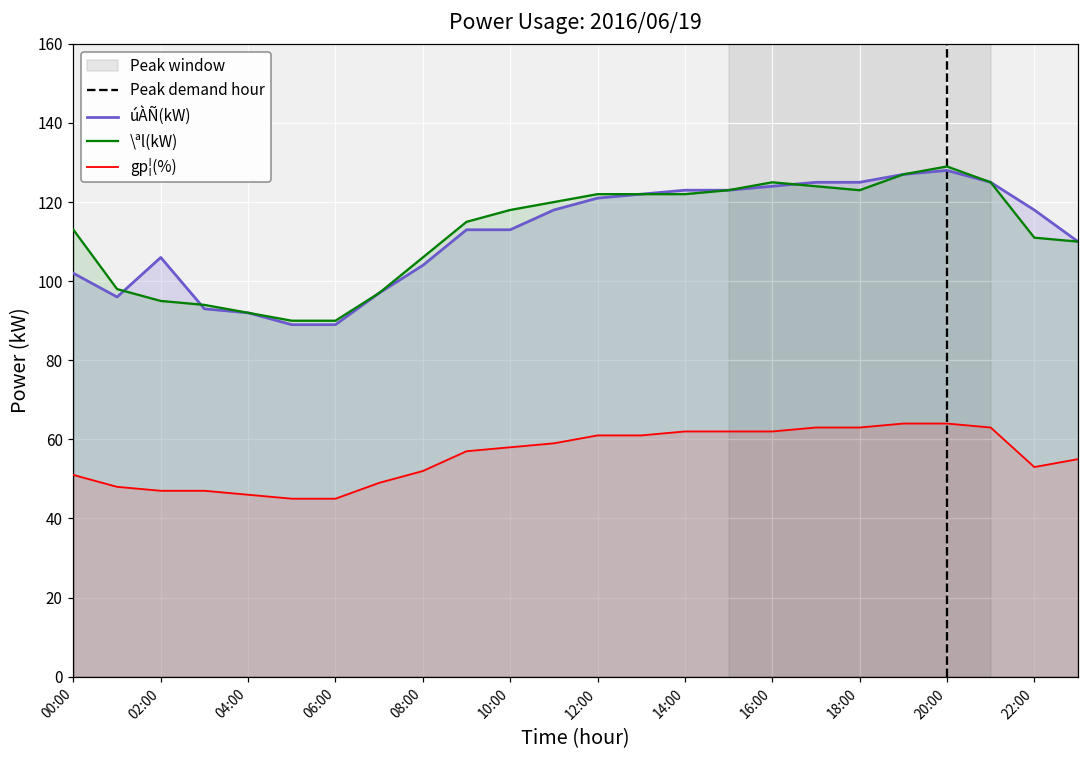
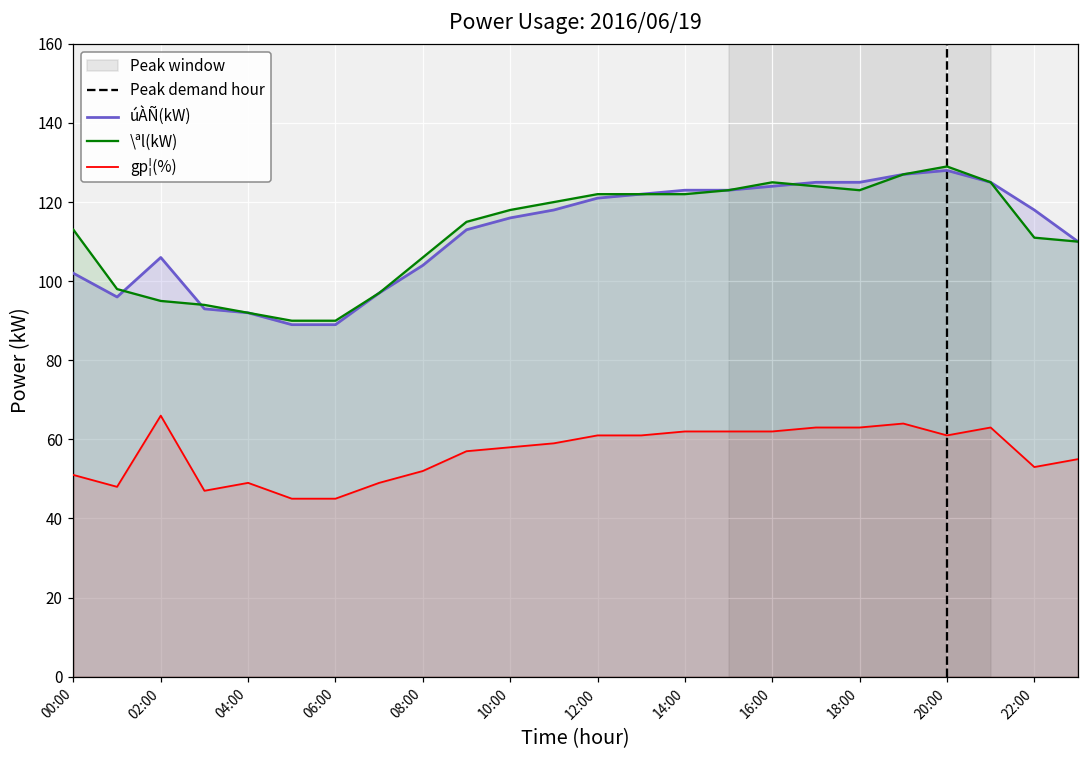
gp¦(%), 02:00: 47 -> 66
gp¦(%), 04:00: 46 -> 49
úÀÑ(kW), 10:00: 113 -> 116
gp¦(%), 20:00: 64 -> 61
